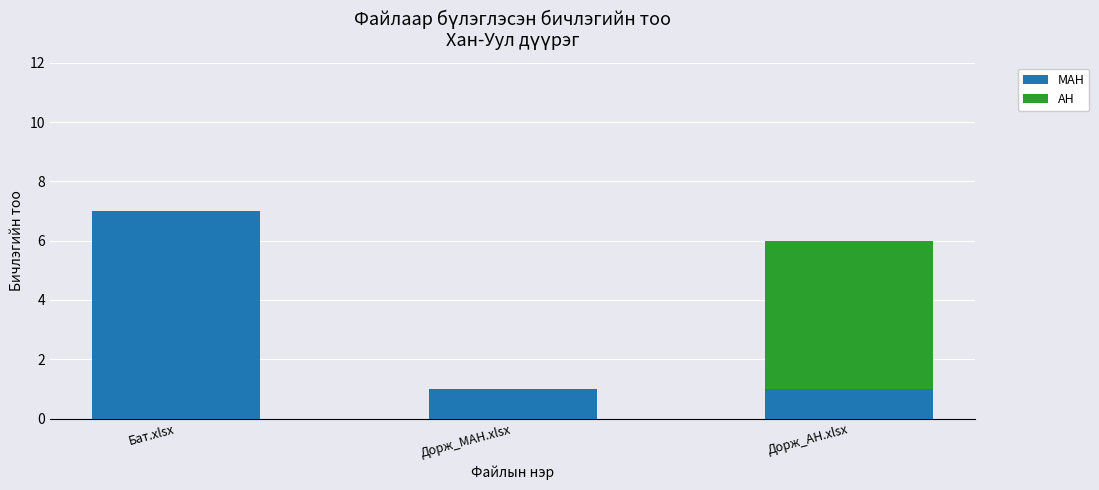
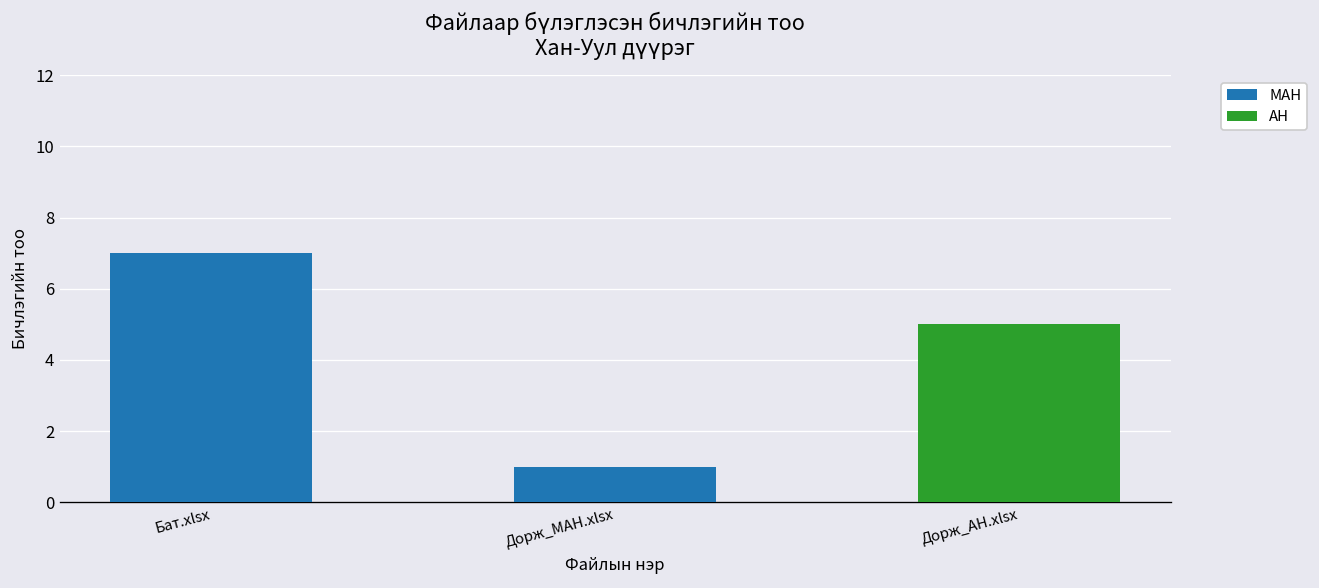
МАН, Дорж_АН.xlsx: 1 -> 0
